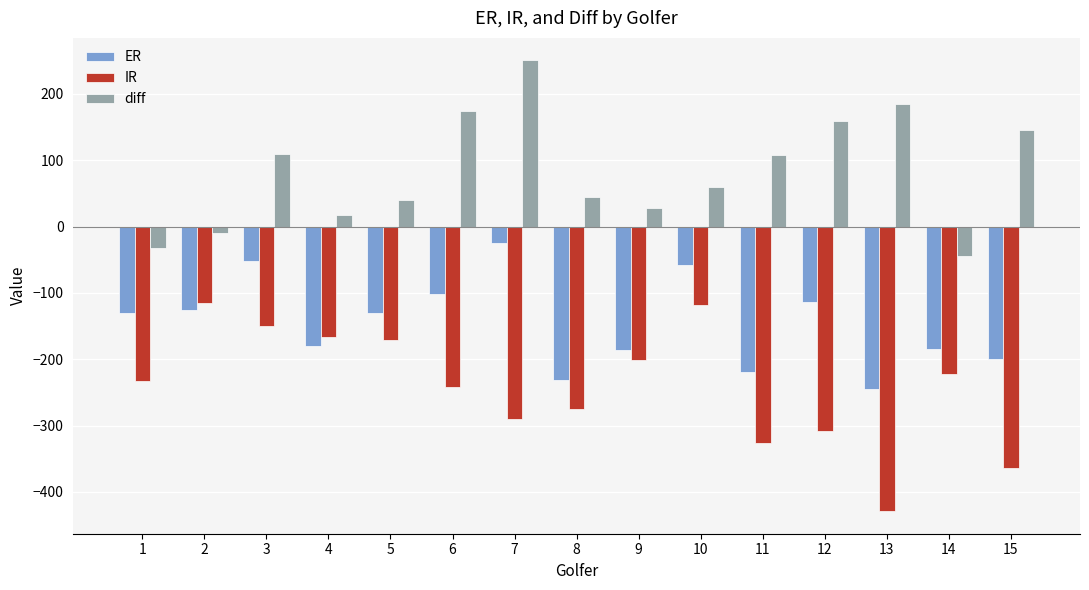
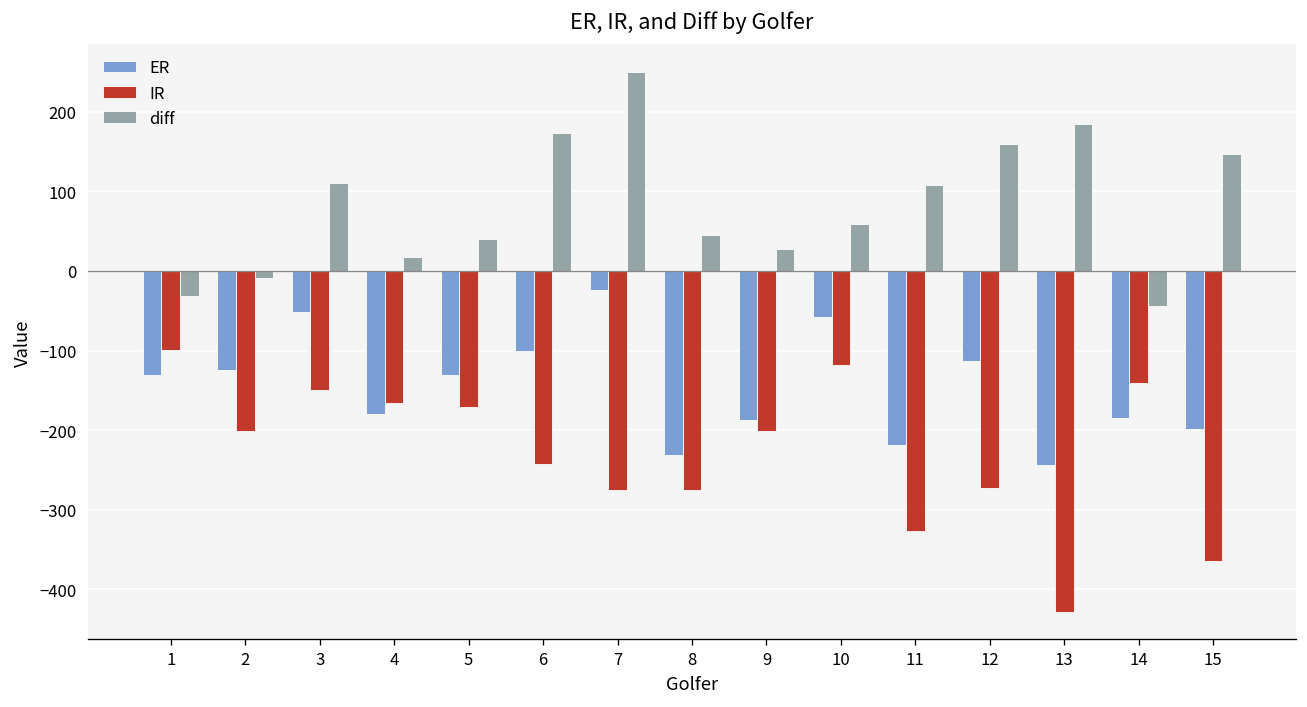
IR, 1: -230 -> -100
IR, 2: -120 -> -200
IR, 7: -290 -> -280
IR, 12: -310 -> -270
IR, 14: -220 -> -140
